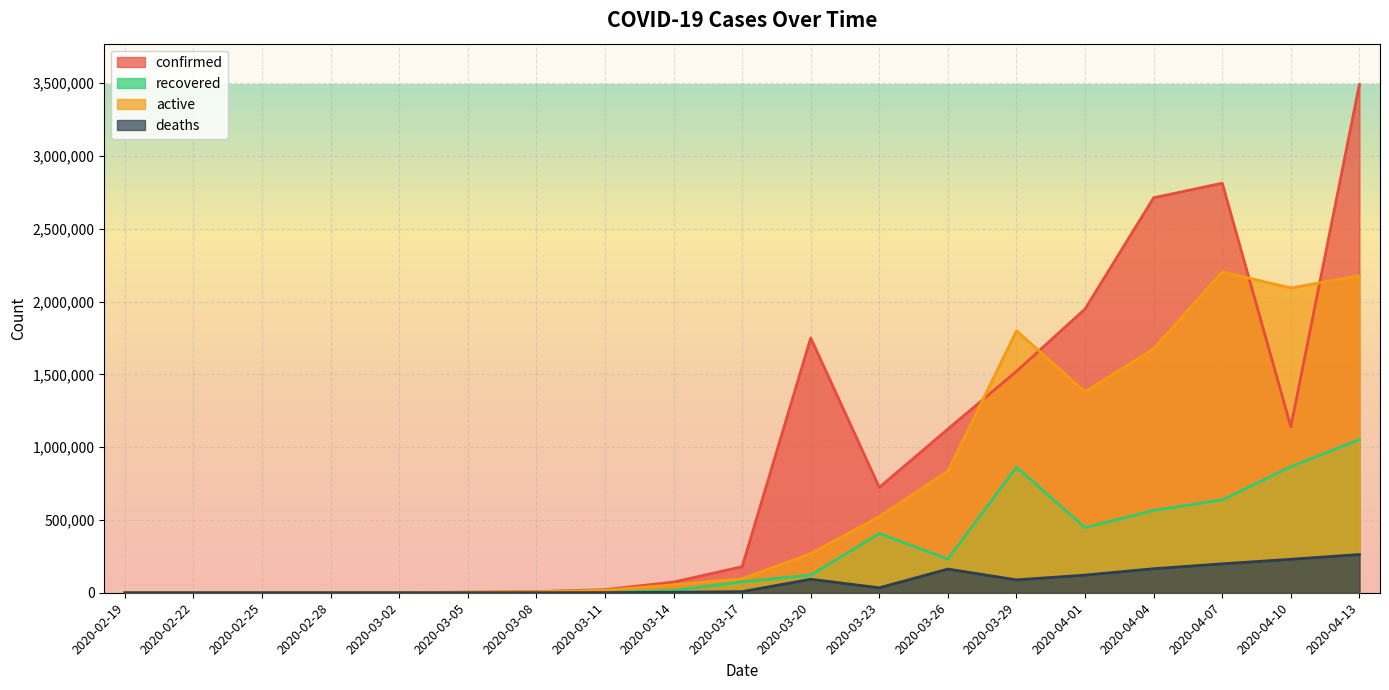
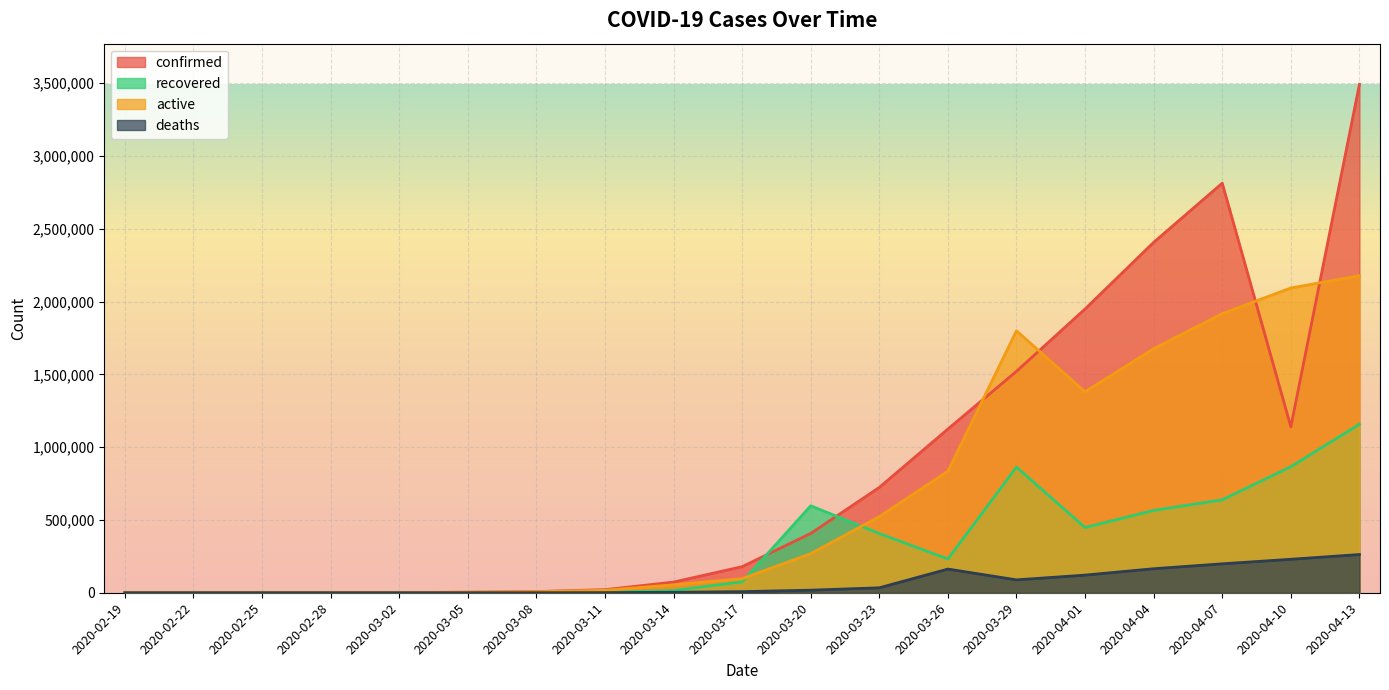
confirmed, 2020-03-20: 1,750,000 -> 410,000
recovered, 2020-03-20: 120,000 -> 600,000
deaths, 2020-03-20: 90,000 -> 20,000
confirmed, 2020-04-04: 2,710,000 -> 2,410,000
active, 2020-04-07: 2,200,000 -> 1,920,000
recovered, 2020-04-13: 1,050,000 -> 1,160,000
